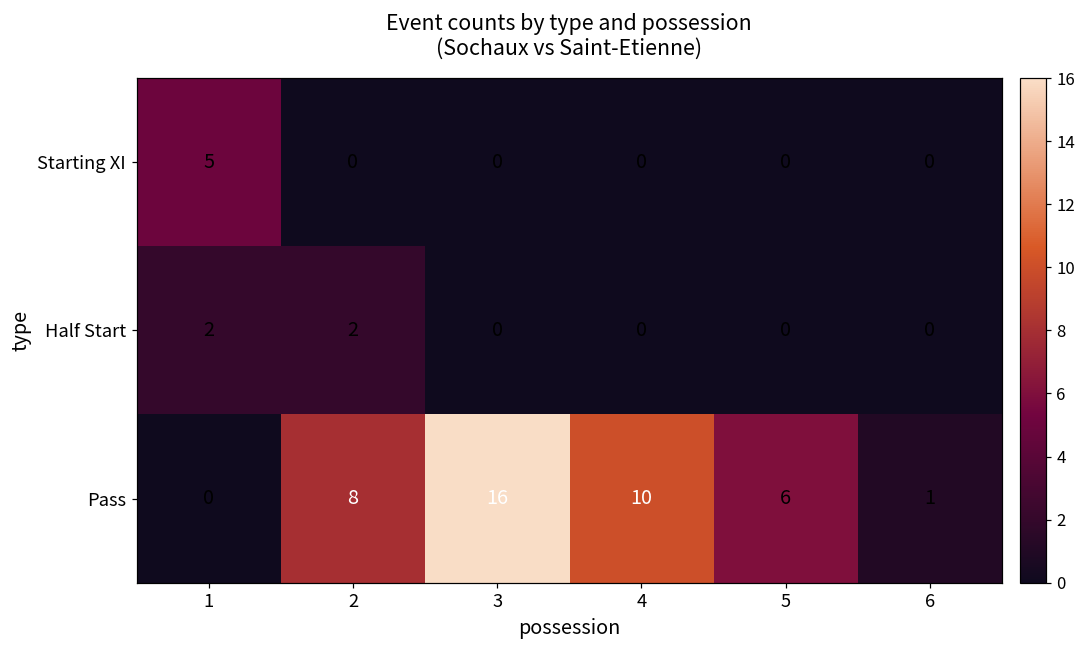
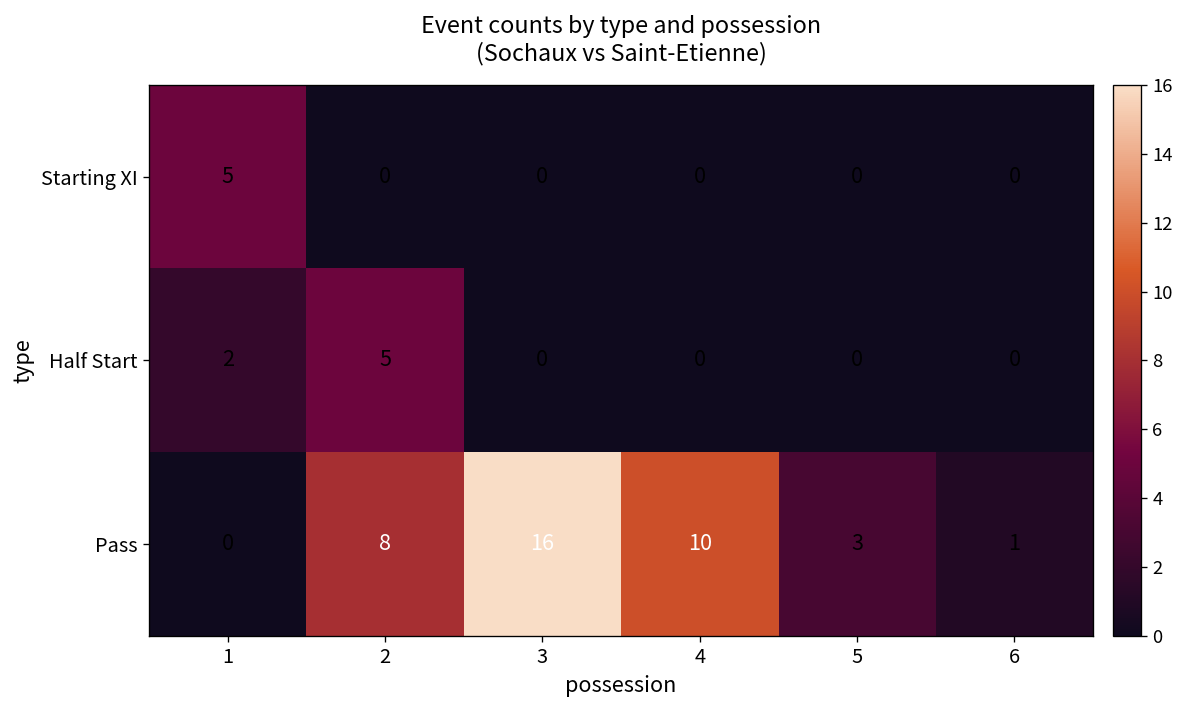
Half Start, 2: 2 -> 5
Pass, 5: 6 -> 3
